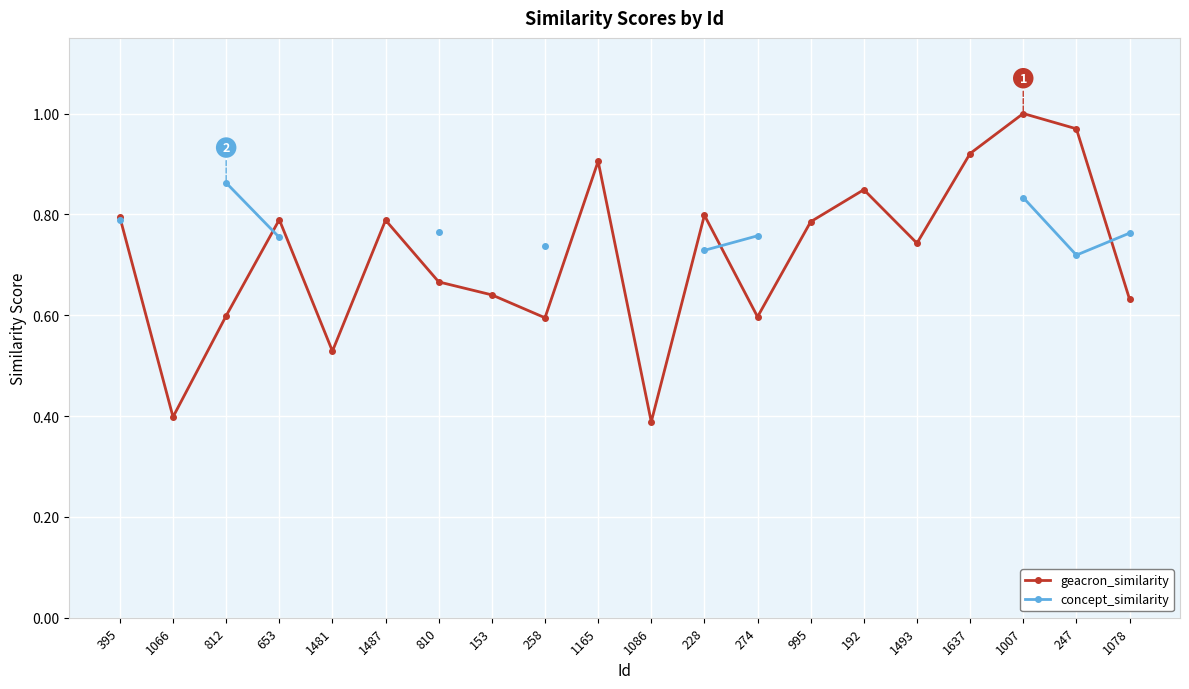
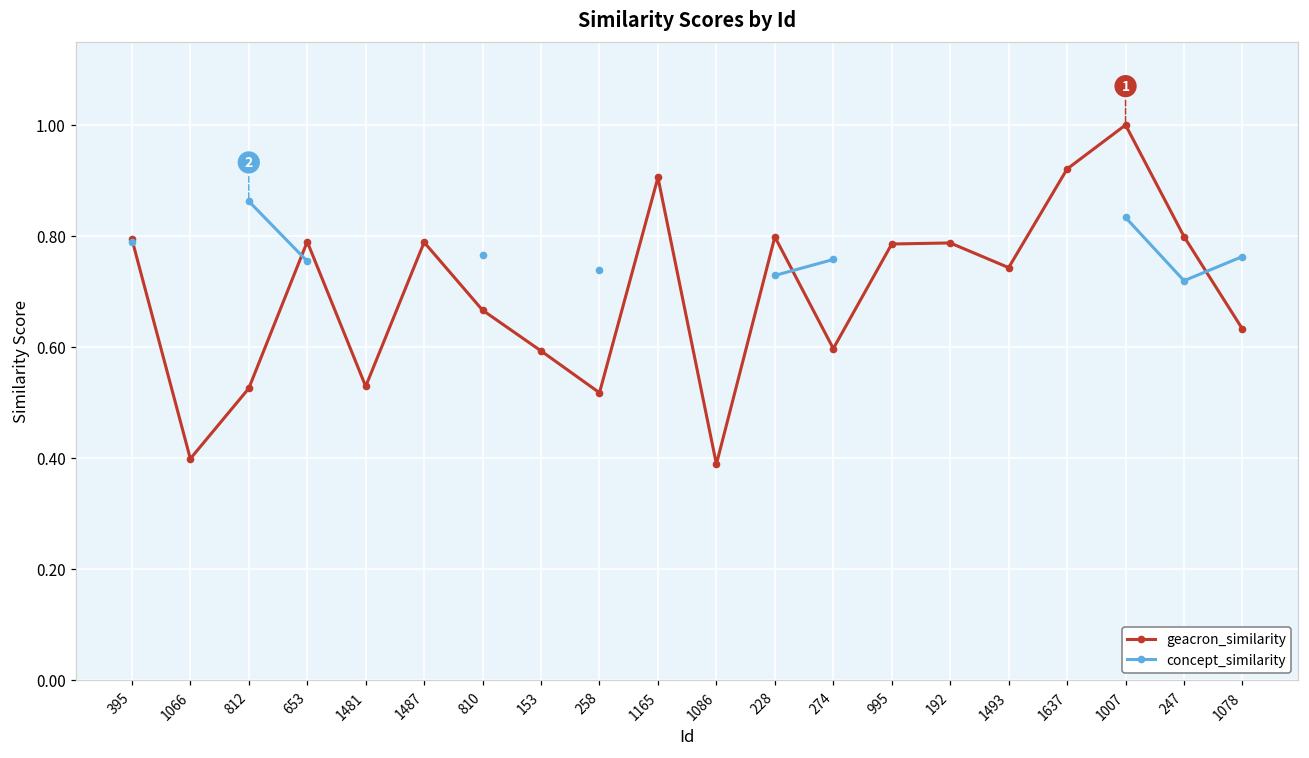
geacron_similarity, 812: 0.60 -> 0.53
geacron_similarity, 153: 0.64 -> 0.59
geacron_similarity, 258: 0.59 -> 0.52
geacron_similarity, 192: 0.85 -> 0.79
geacron_similarity, 247: 0.97 -> 0.80
